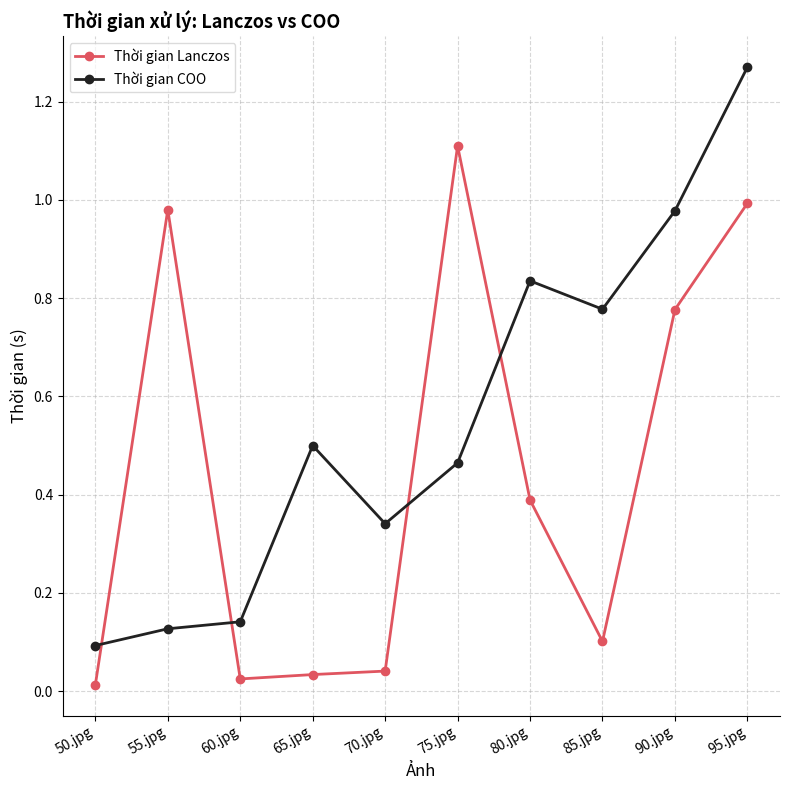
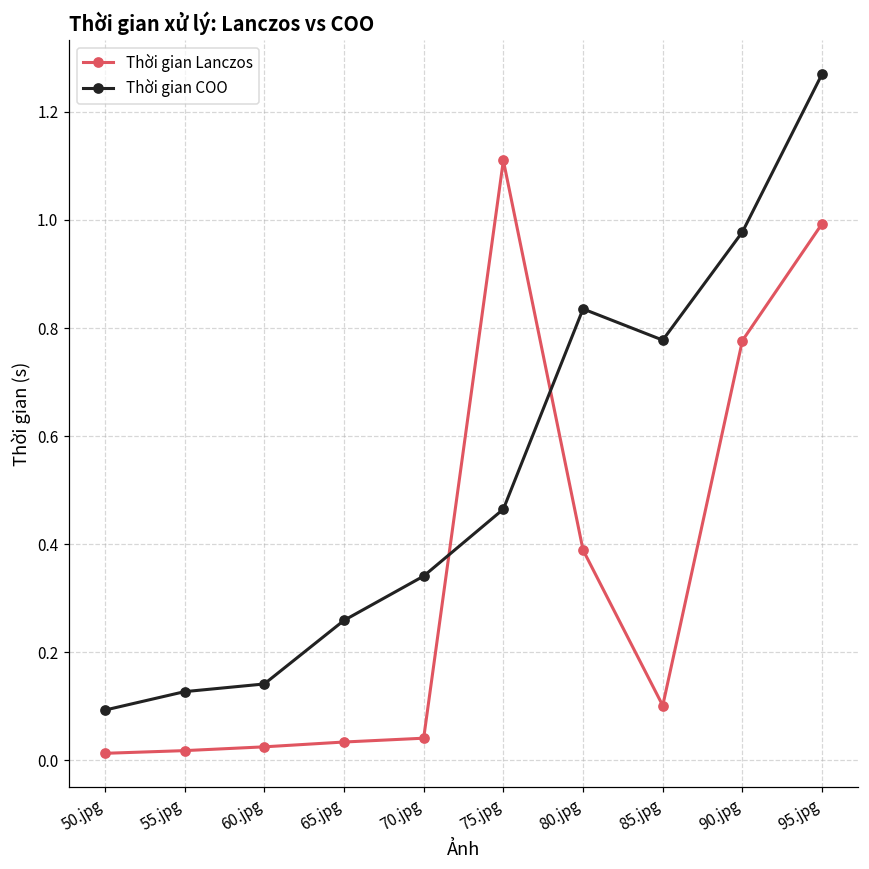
Thời gian Lanczos, 55.jpg: 0.98 -> 0.02
Thời gian COO, 65.jpg: 0.50 -> 0.26
